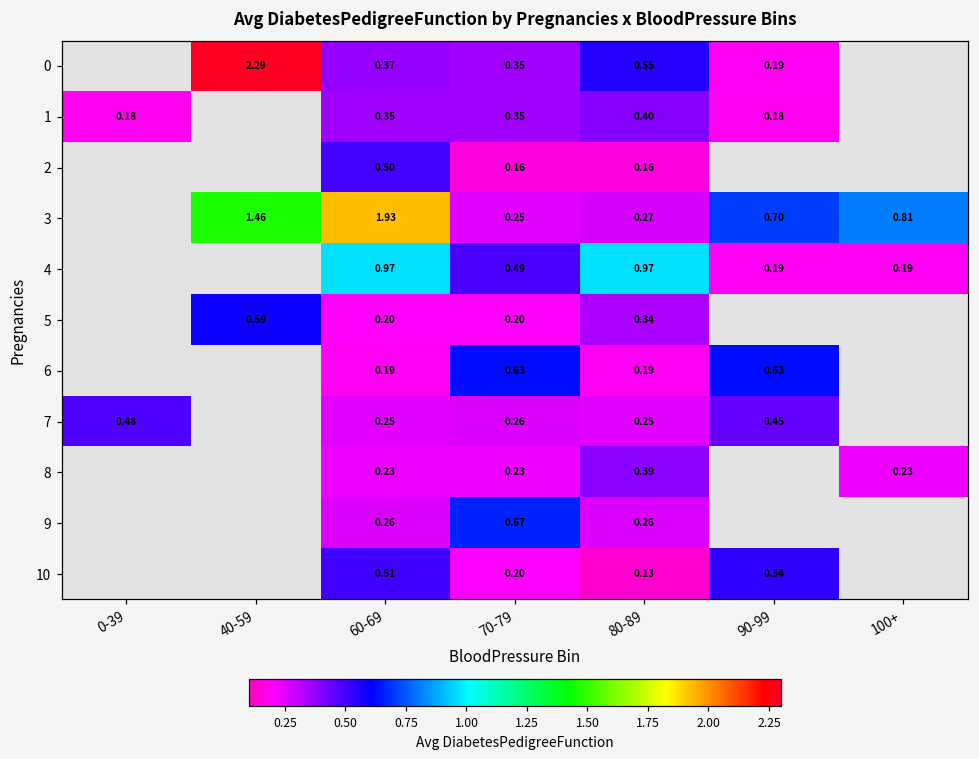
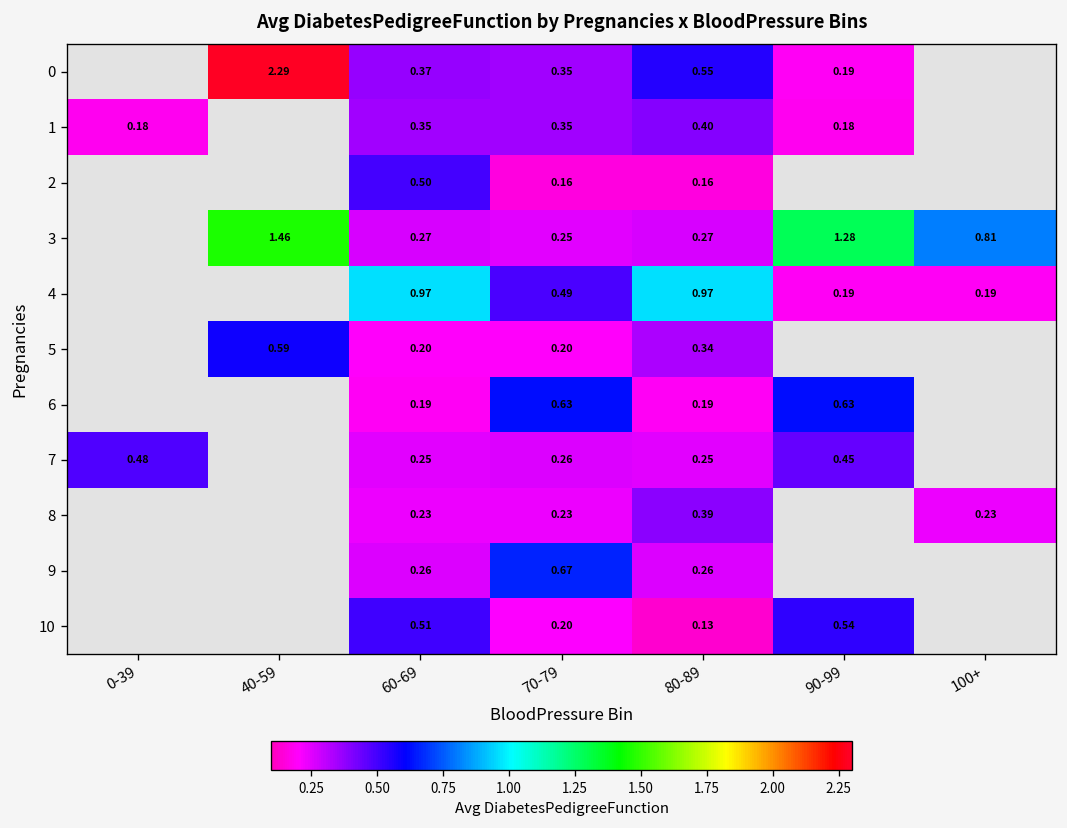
3, 60-69: 1.93 -> 0.27
3, 90-99: 0.70 -> 1.28
